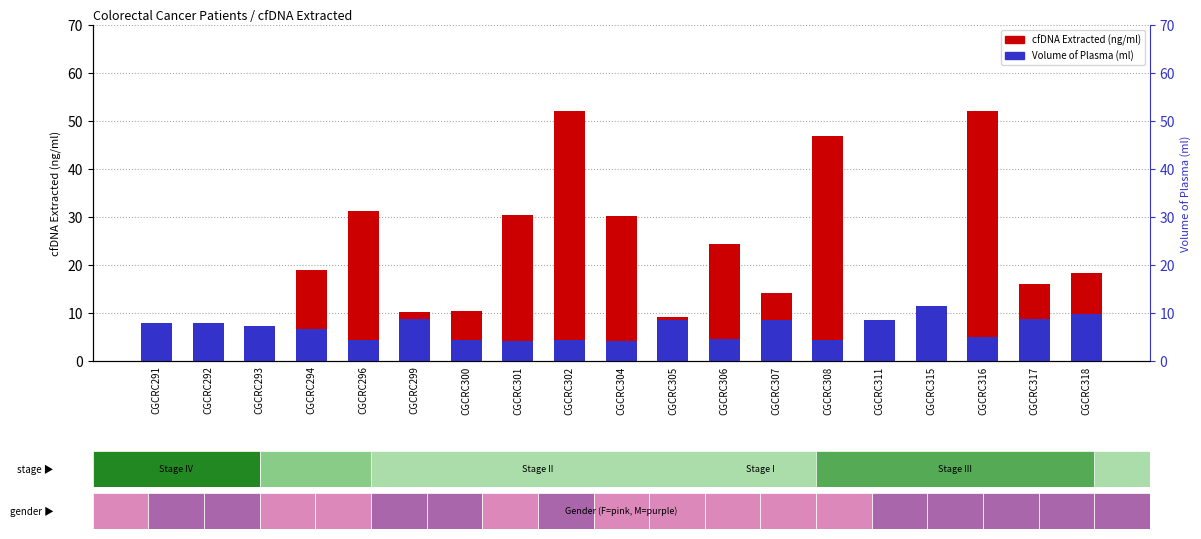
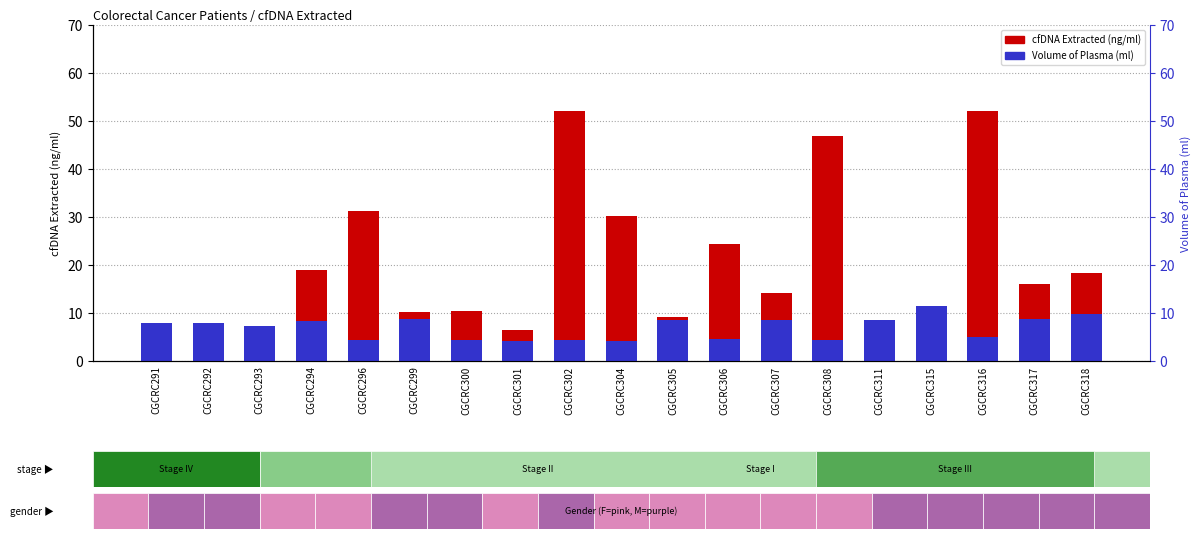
Volume of Plasma (ml), CGCRC294: 7 -> 8
cfDNA Extracted (ng/ml), CGCRC301: 30 -> 7
